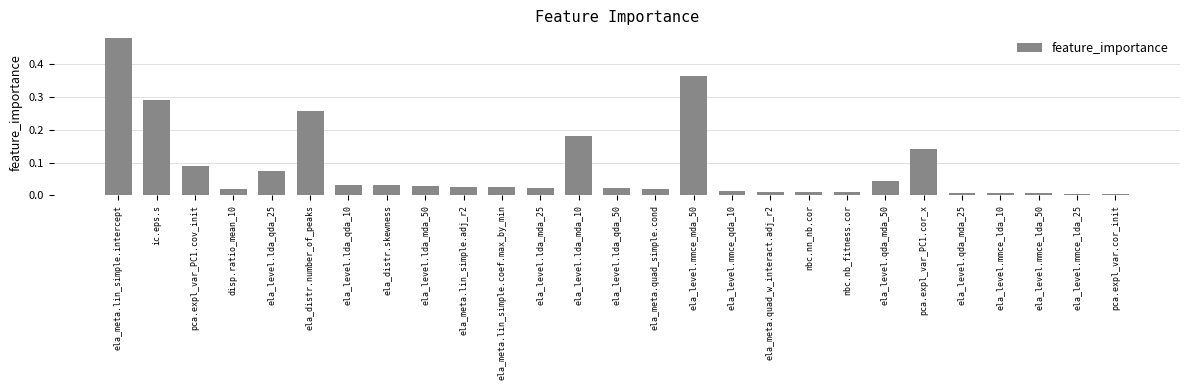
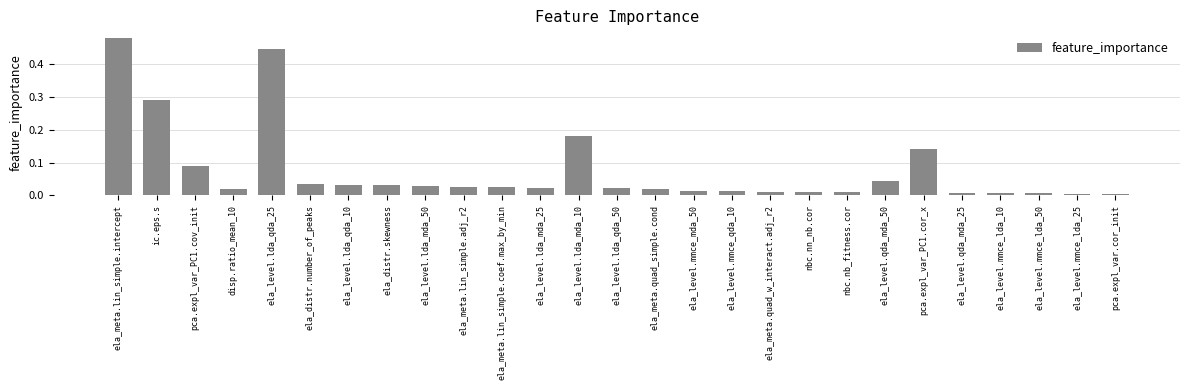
ela_level.lda_qda_25: 0.07 -> 0.45
ela_distr.number_of_peaks: 0.26 -> 0.03
ela_level.mmce_mda_50: 0.36 -> 0.01
